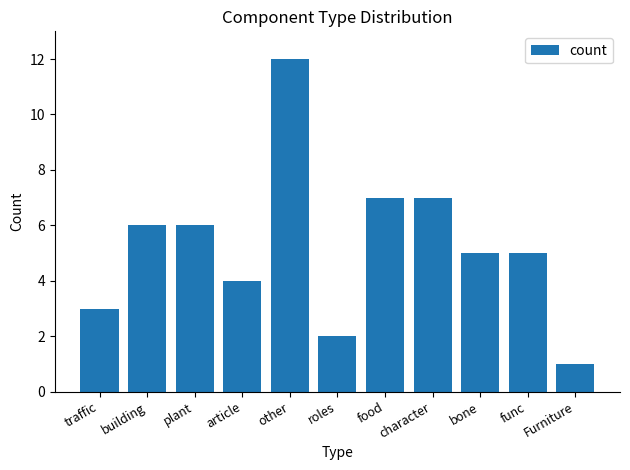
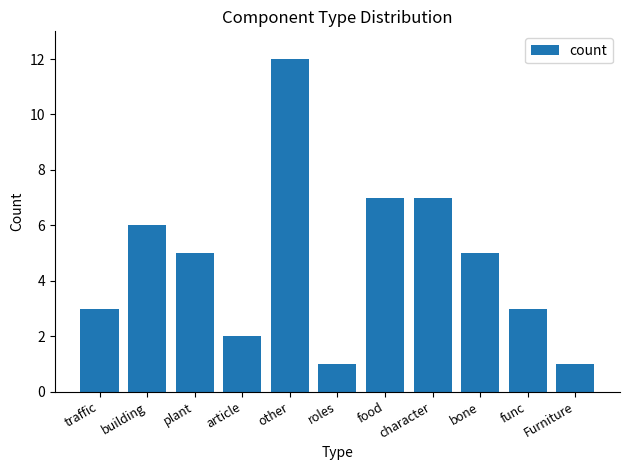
plant: 6 -> 5
article: 4 -> 2
roles: 2 -> 1
func: 5 -> 3
